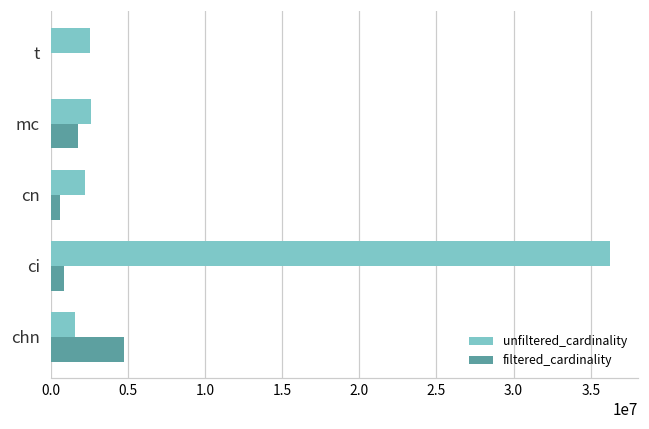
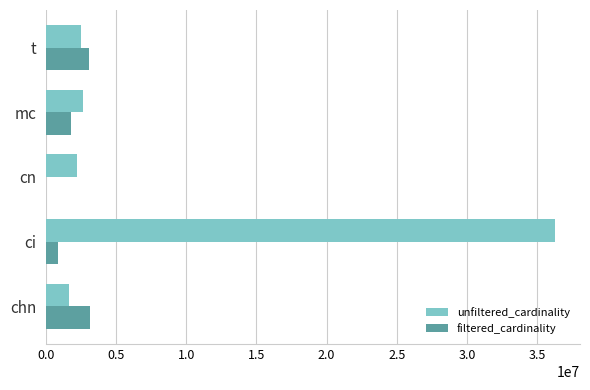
filtered_cardinality, t: 0 -> 3000000
filtered_cardinality, cn: 600000 -> 0
filtered_cardinality, chn: 4800000 -> 3100000
